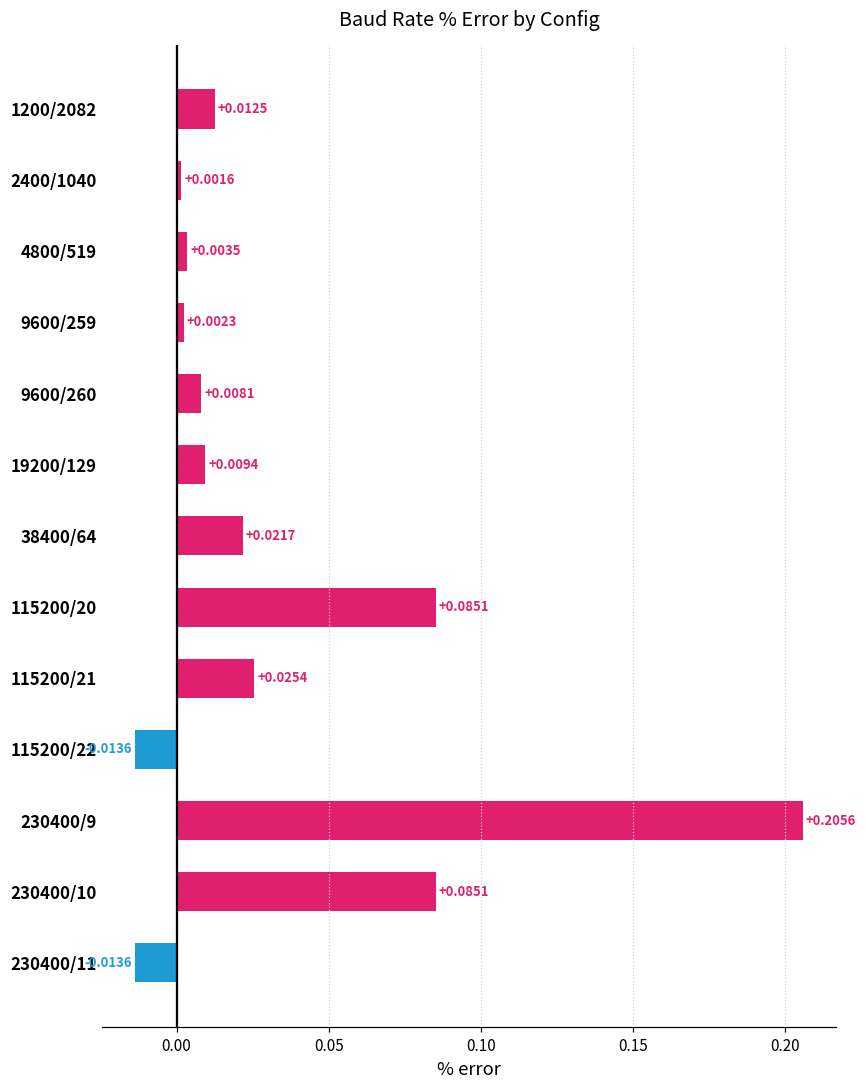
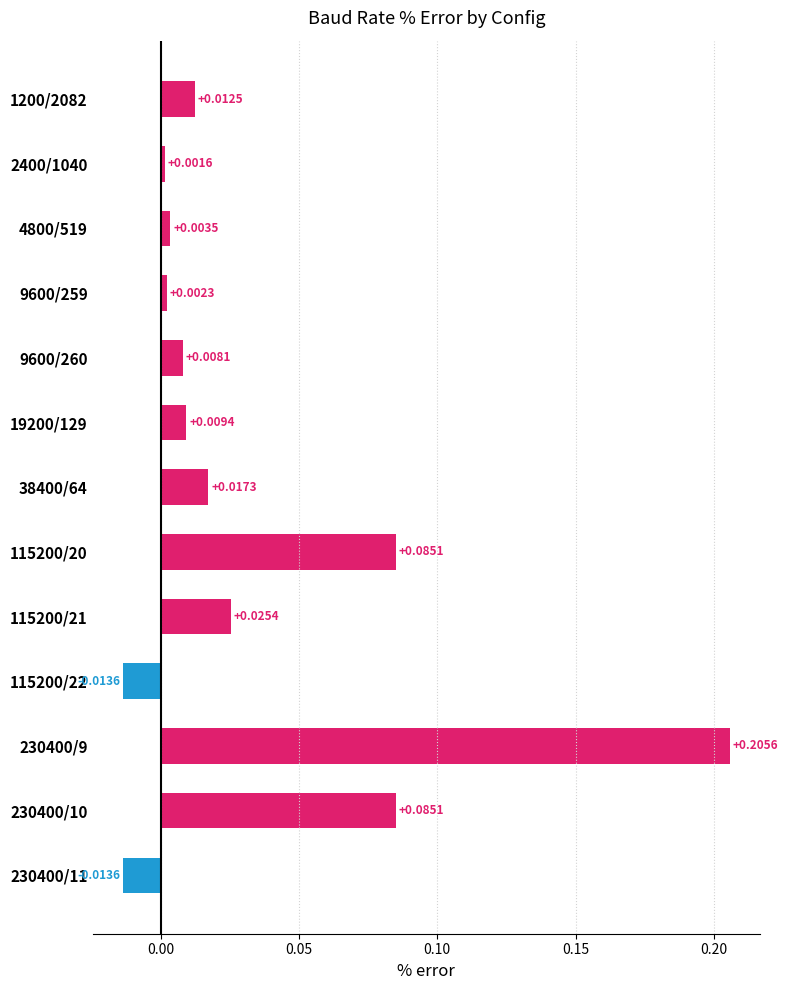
38400/64: +0.0217 -> +0.0173
